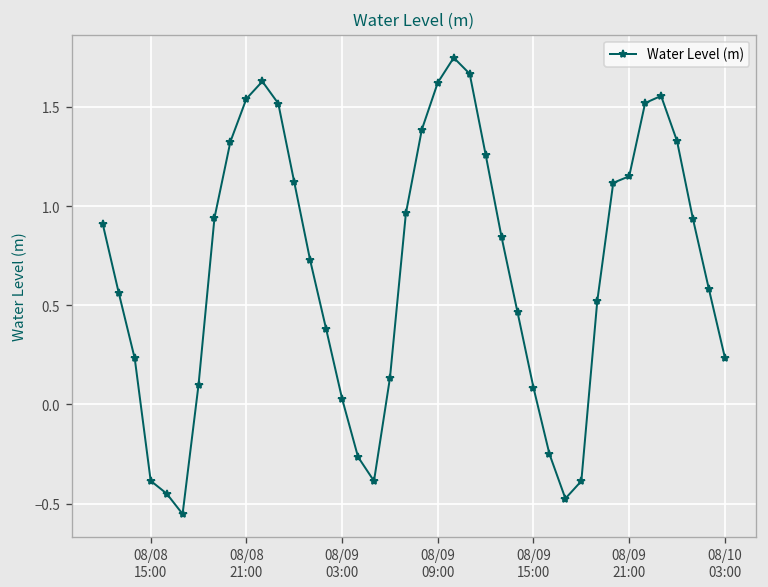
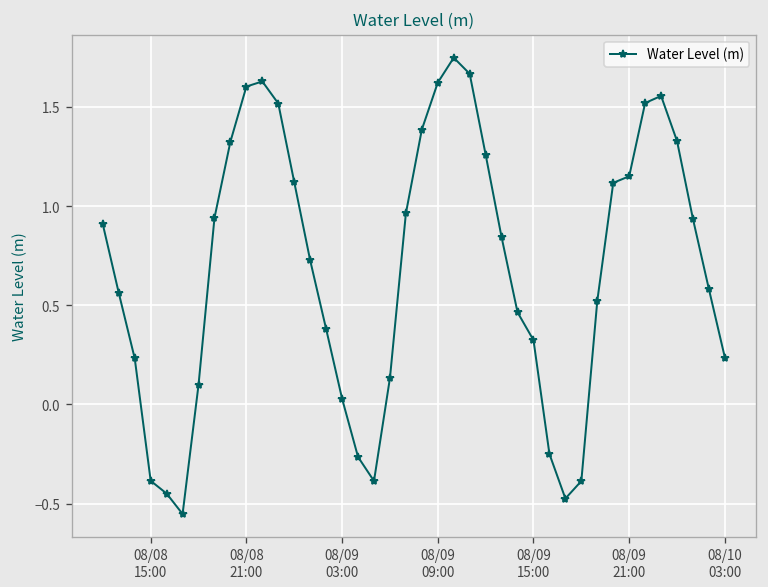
08/08 21:00: 1.54 -> 1.60
08/09 15:00: 0.08 -> 0.32
